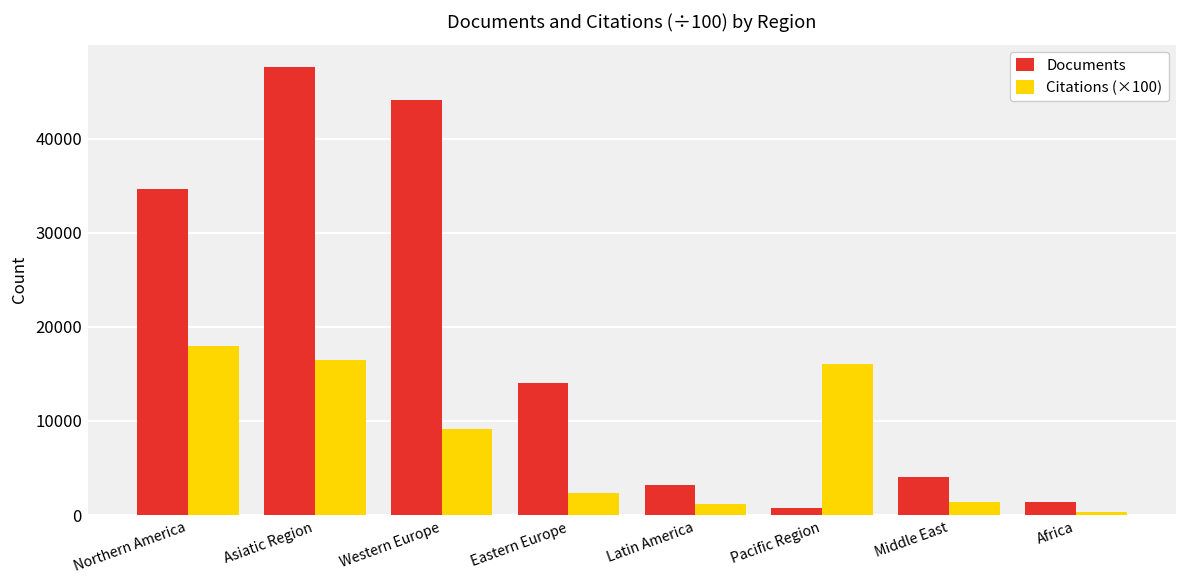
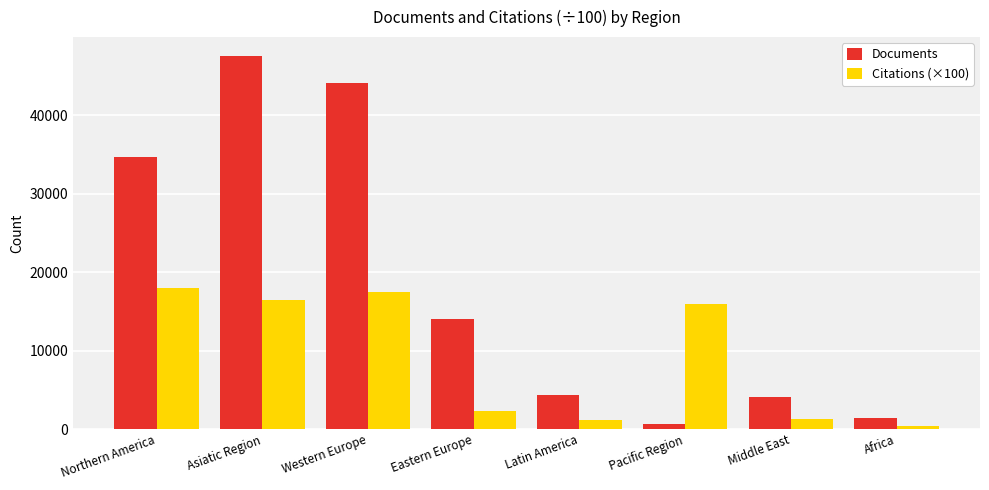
Citations (×100), Western Europe: 9000 -> 18000
Documents, Latin America: 3000 -> 4000
